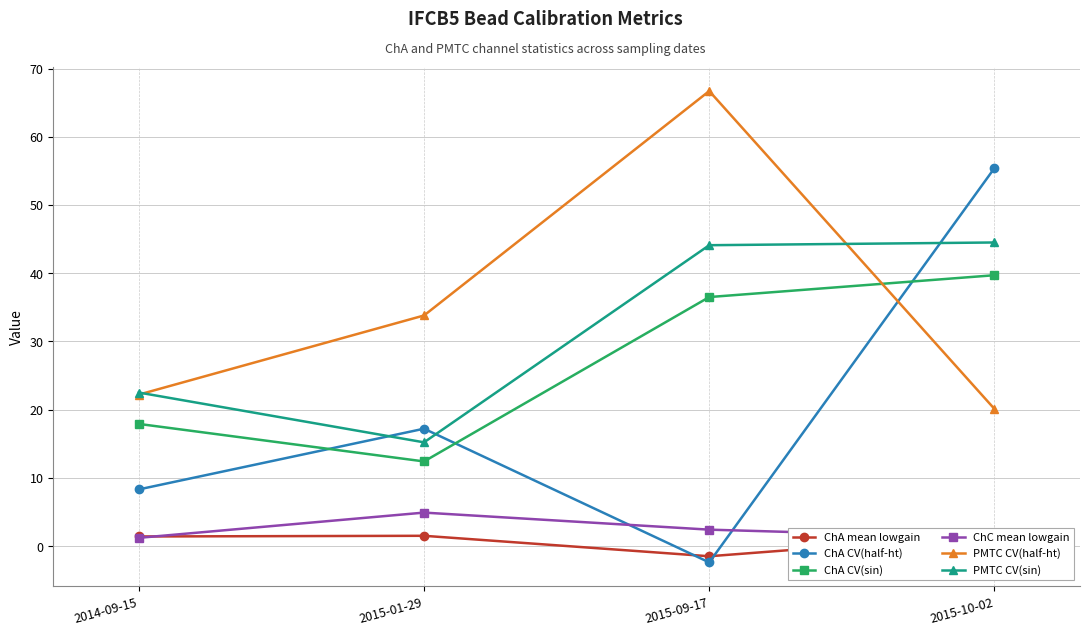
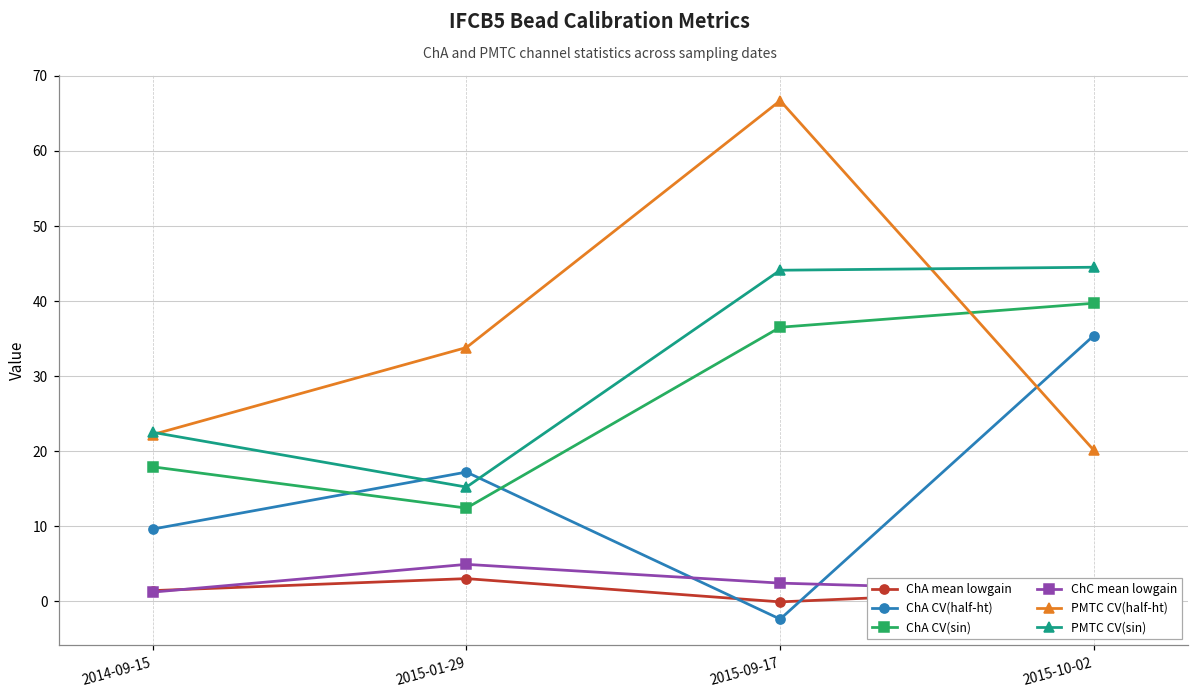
ChA CV(half-ht), 2014-09-15: 8 -> 10
ChA mean lowgain, 2015-01-29: 2 -> 3
ChA mean lowgain, 2015-09-17: -2 -> 0
ChA CV(half-ht), 2015-10-02: 55 -> 35
